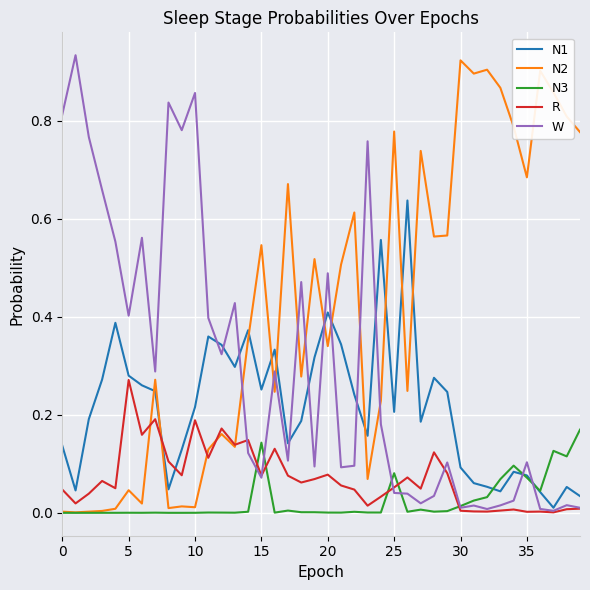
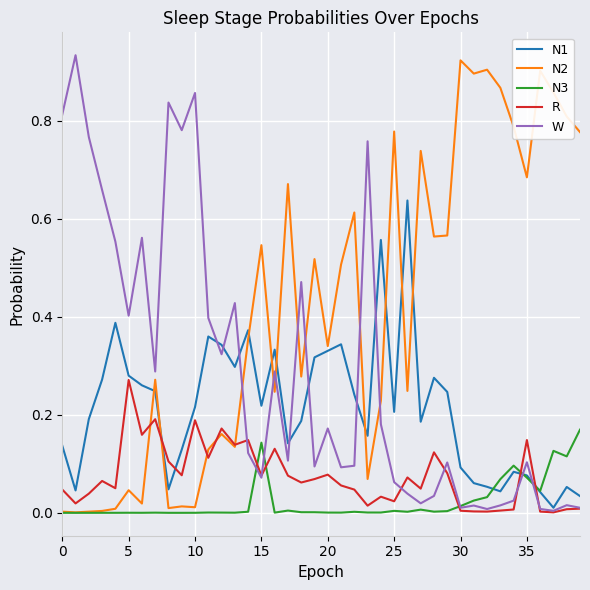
N1, 15: 0.25 -> 0.22
N1, 20: 0.41 -> 0.33
W, 20: 0.49 -> 0.17
N3, 25: 0.08 -> 0.00
R, 25: 0.05 -> 0.02
W, 25: 0.04 -> 0.06
R, 35: 0.00 -> 0.15
